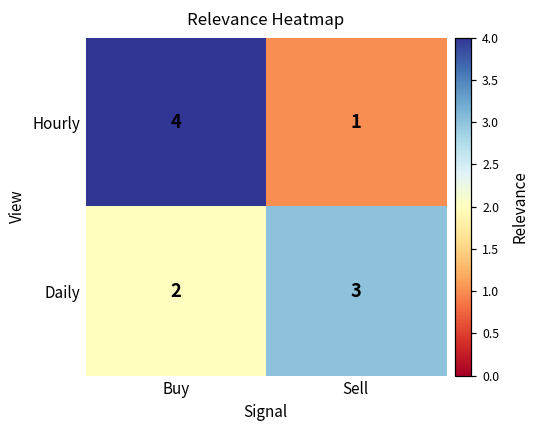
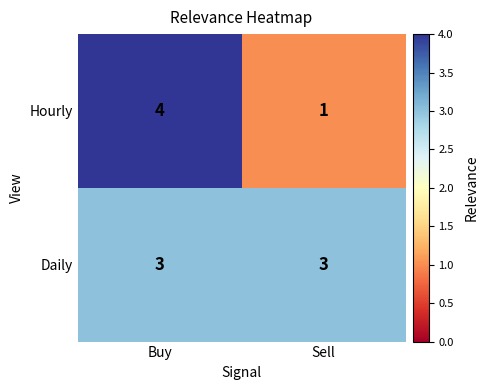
Daily, Buy: 2 -> 3
